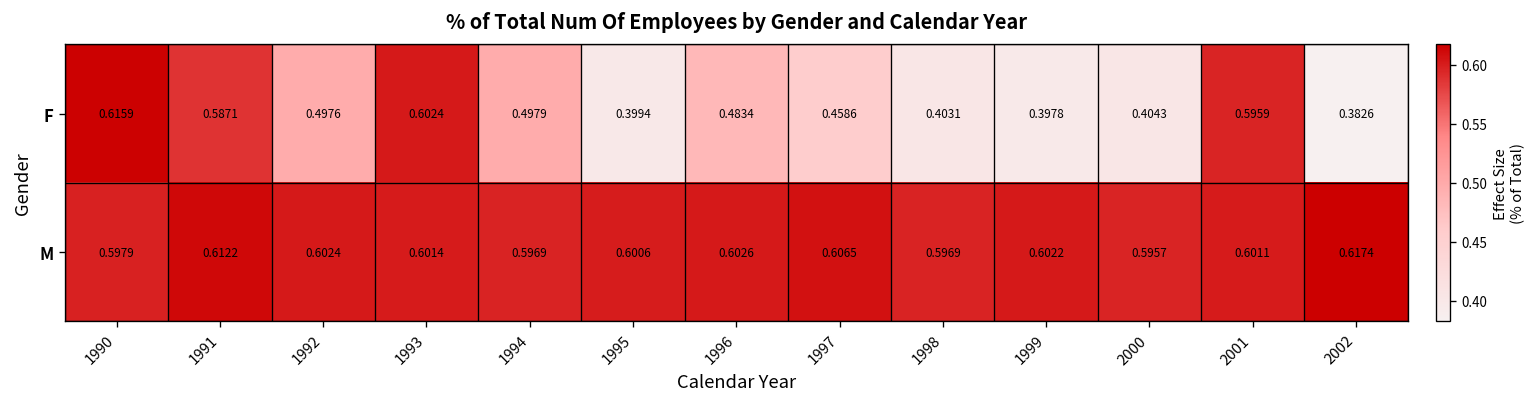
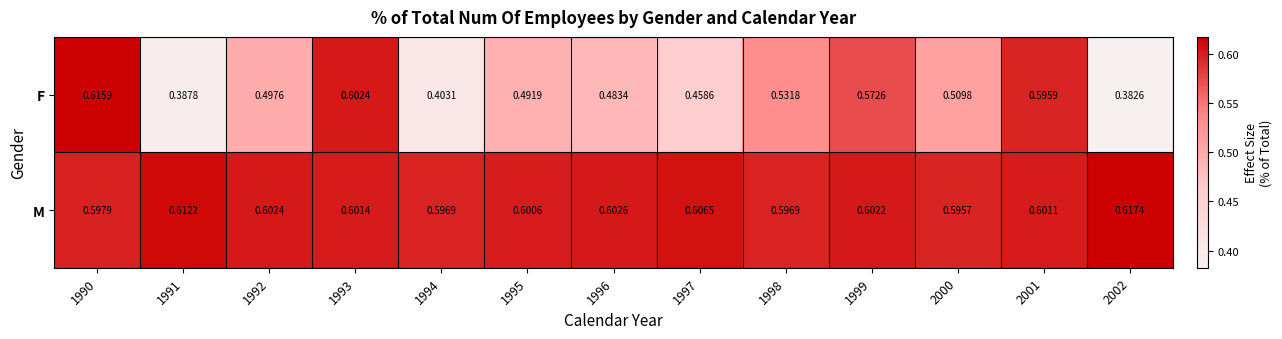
F, 1991: 0.5871 -> 0.3878
F, 1994: 0.4979 -> 0.4031
F, 1995: 0.3994 -> 0.4919
F, 1998: 0.4031 -> 0.5318
F, 1999: 0.3978 -> 0.5726
F, 2000: 0.4043 -> 0.5098
